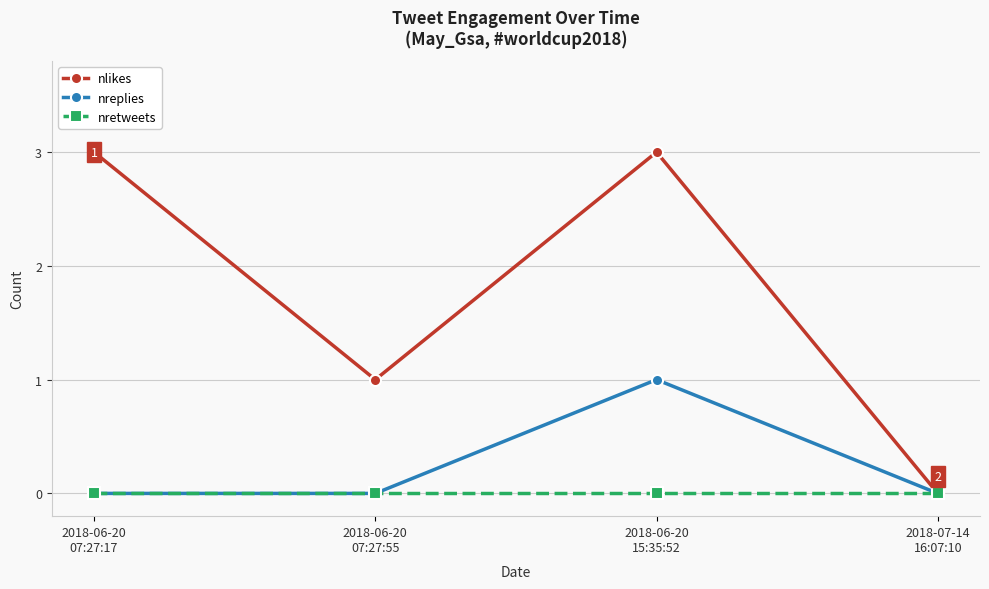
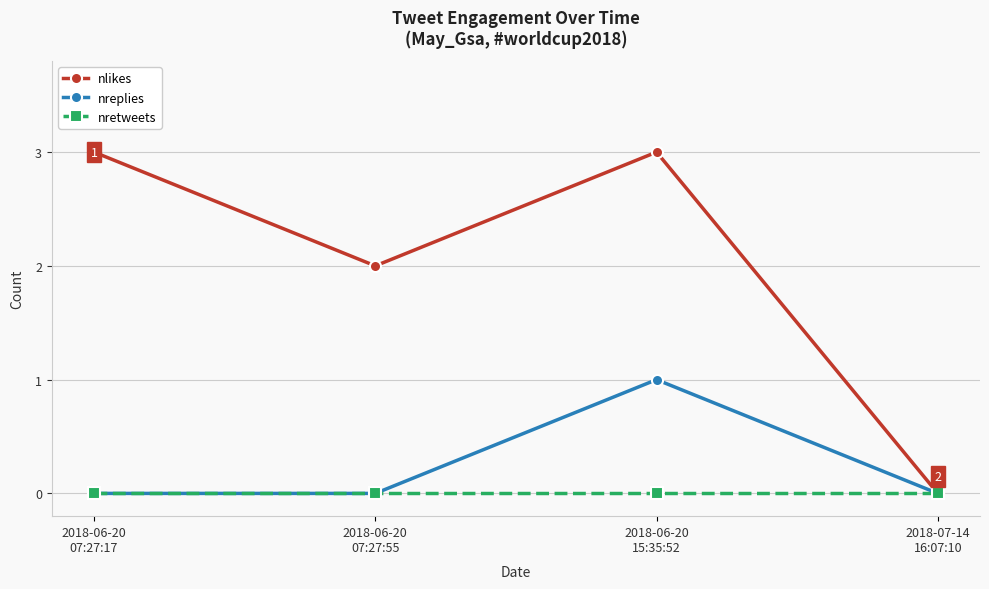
nlikes, 2018-06-20 07:27:55: 1 -> 2
